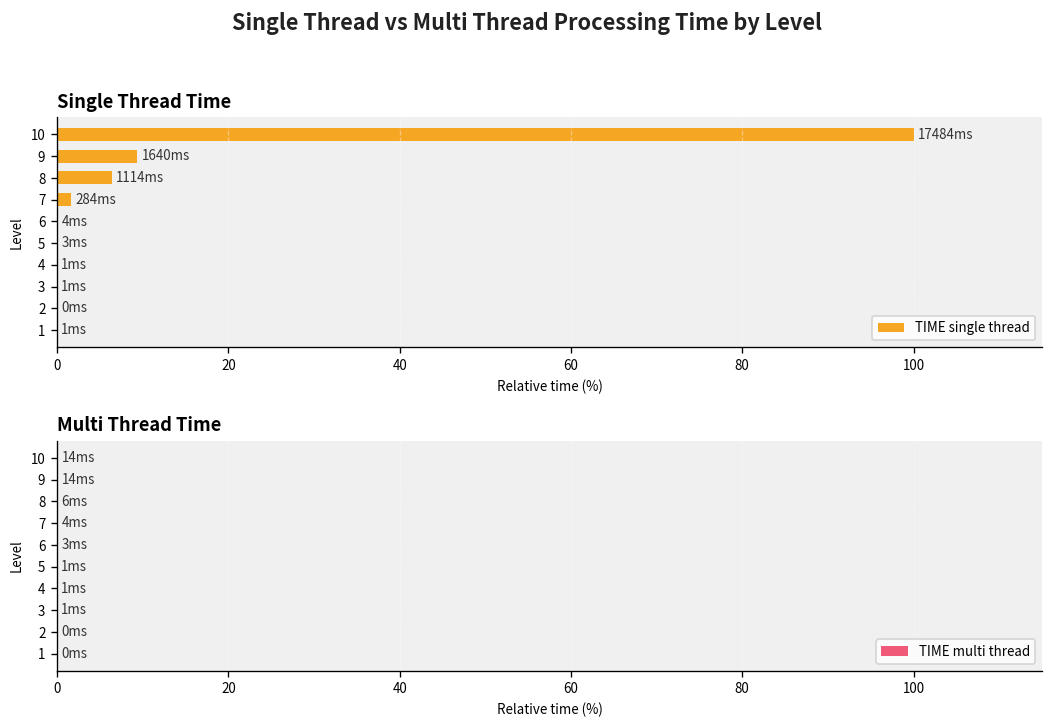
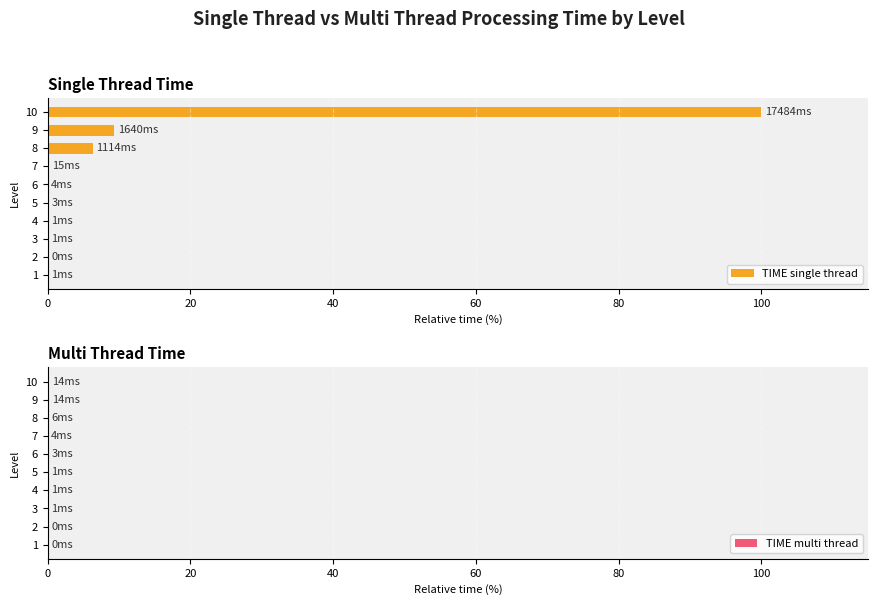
Single Thread Time, 7: 284 -> 15
